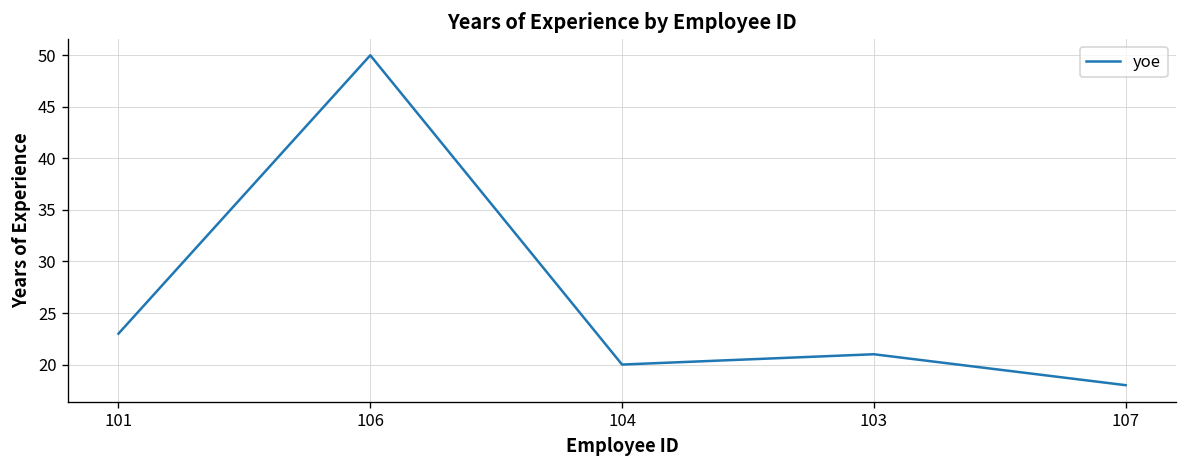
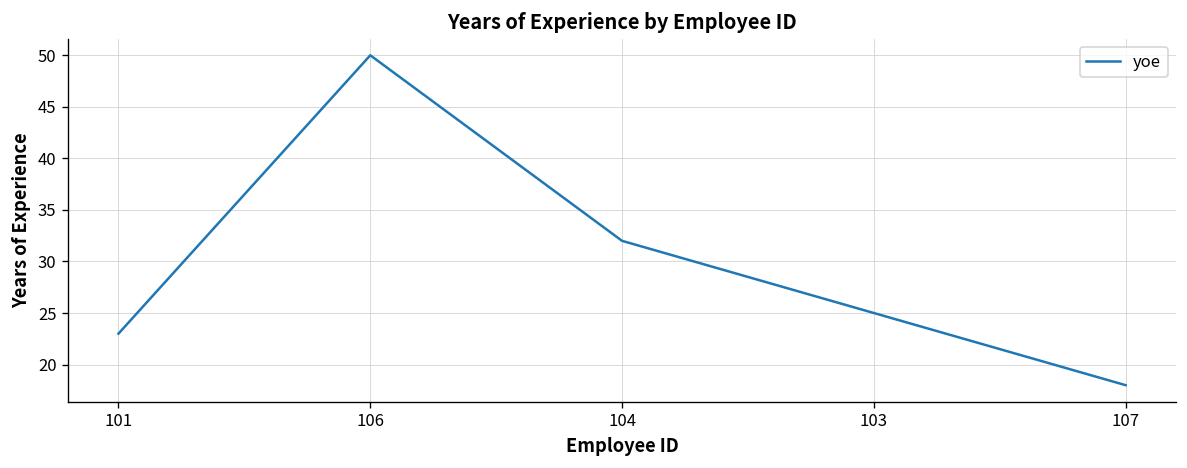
104: 20 -> 32
103: 21 -> 25
